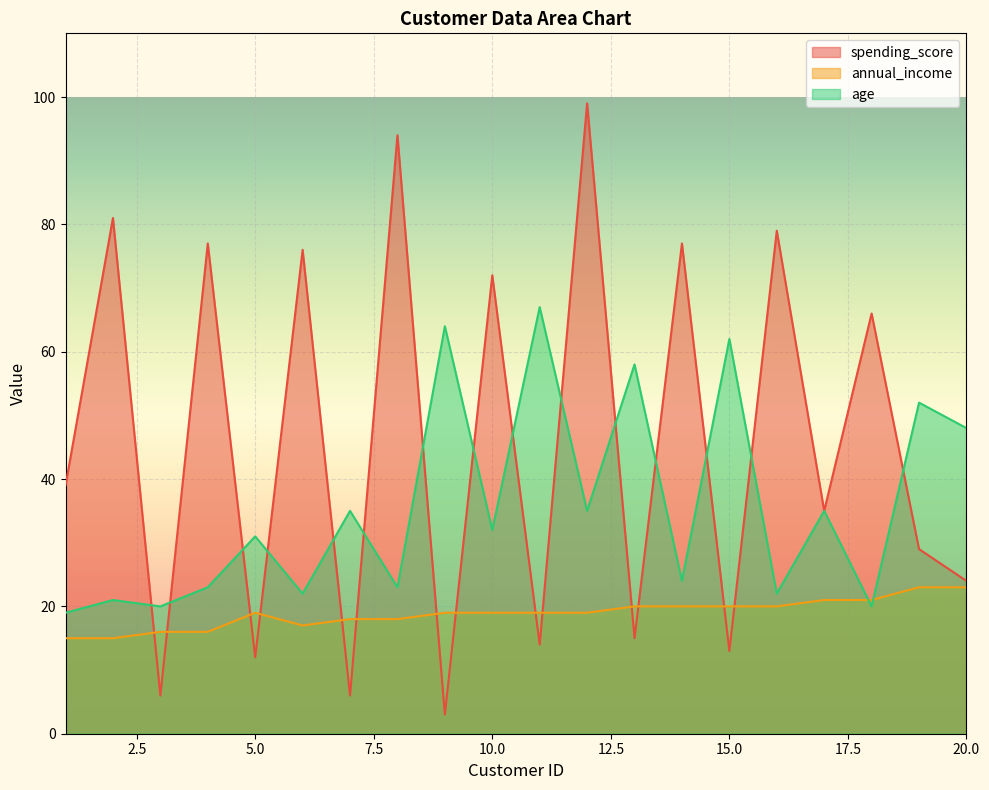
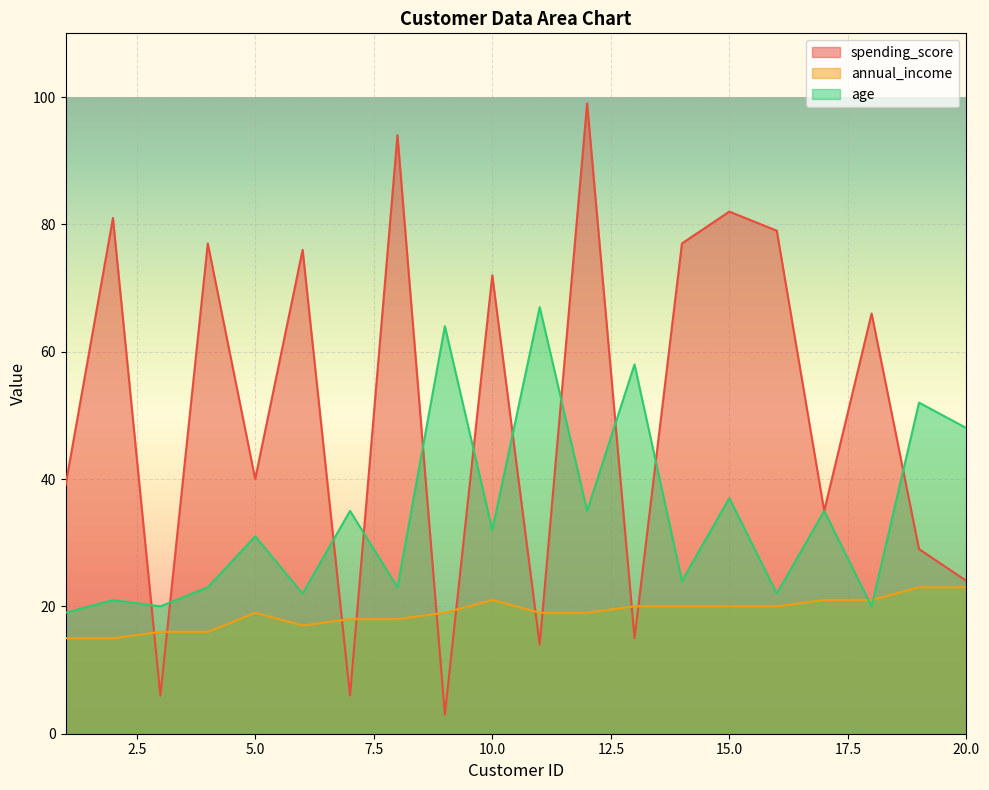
spending_score, 5.0: 12 -> 40
annual_income, 10.0: 19 -> 21
spending_score, 15.0: 13 -> 82
age, 15.0: 62 -> 37
